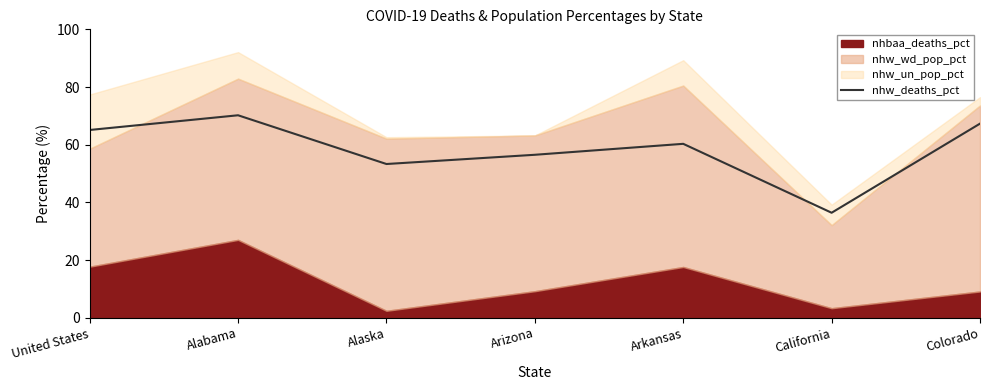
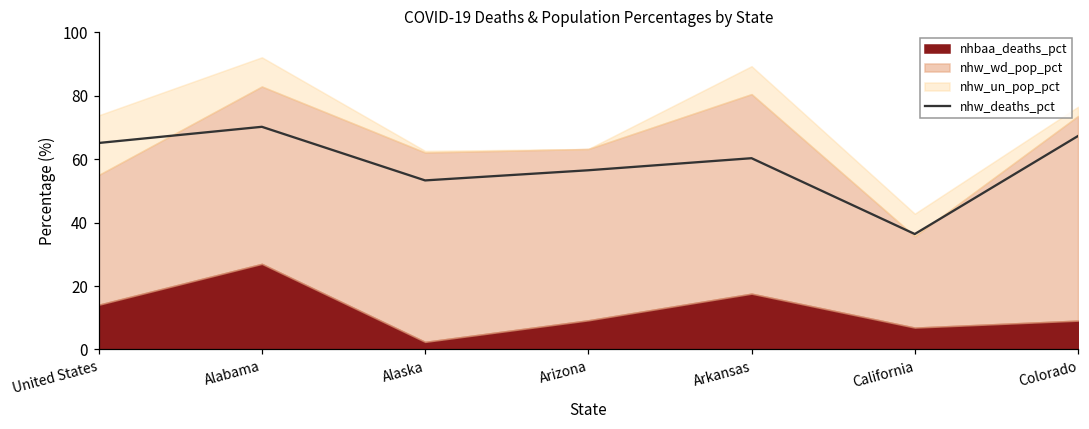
nhbaa_deaths_pct, United States: 18 -> 14
nhbaa_deaths_pct, California: 3 -> 7
